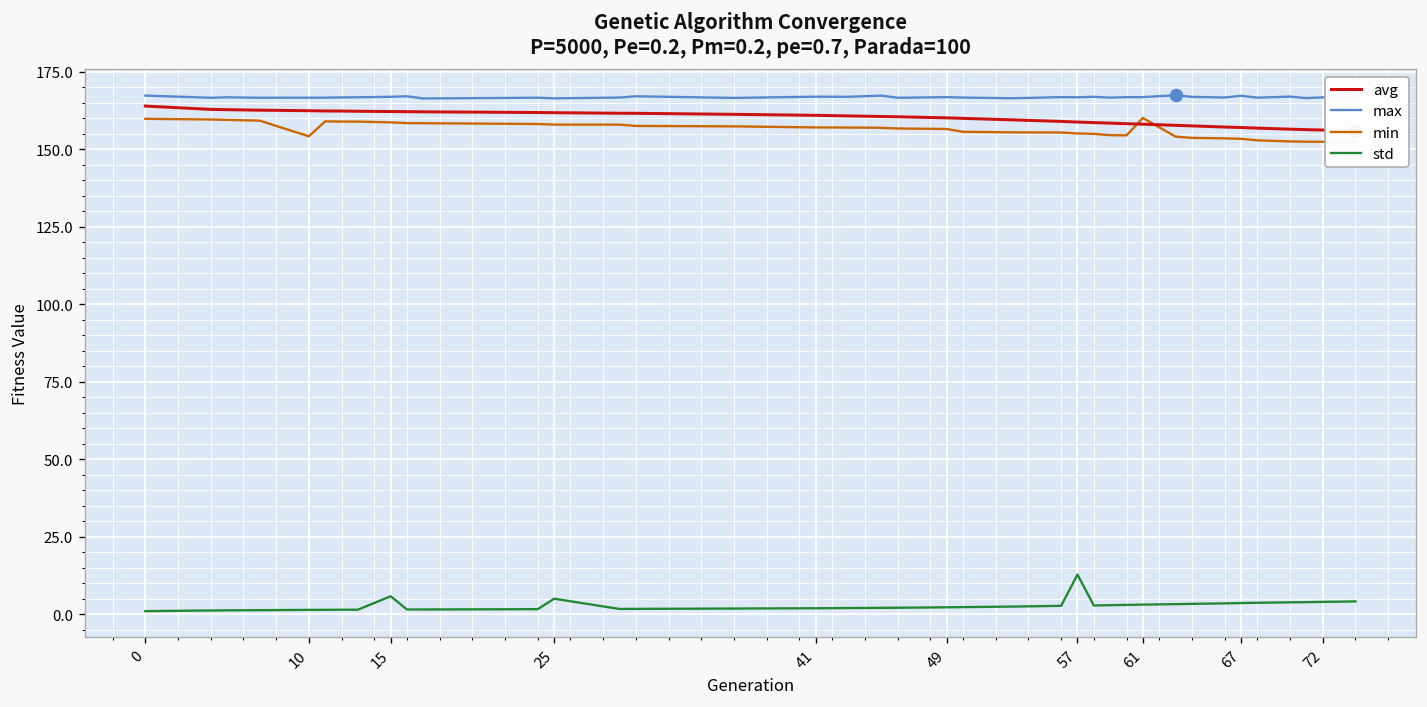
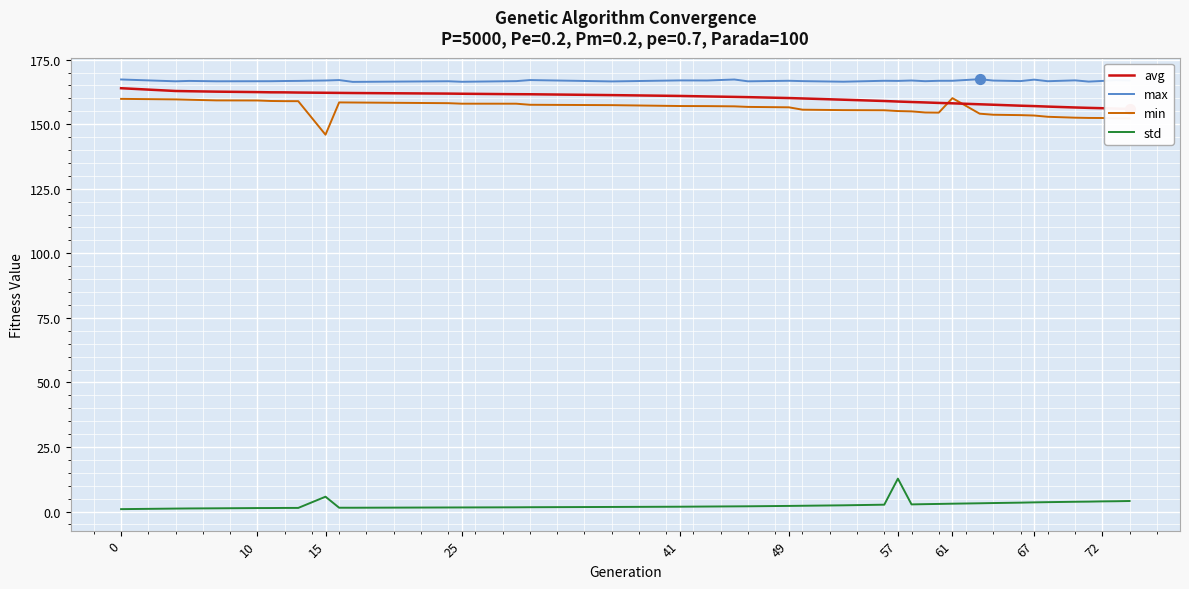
min, 10: 154 -> 159
min, 15: 159 -> 146
std, 25: 5 -> 2
